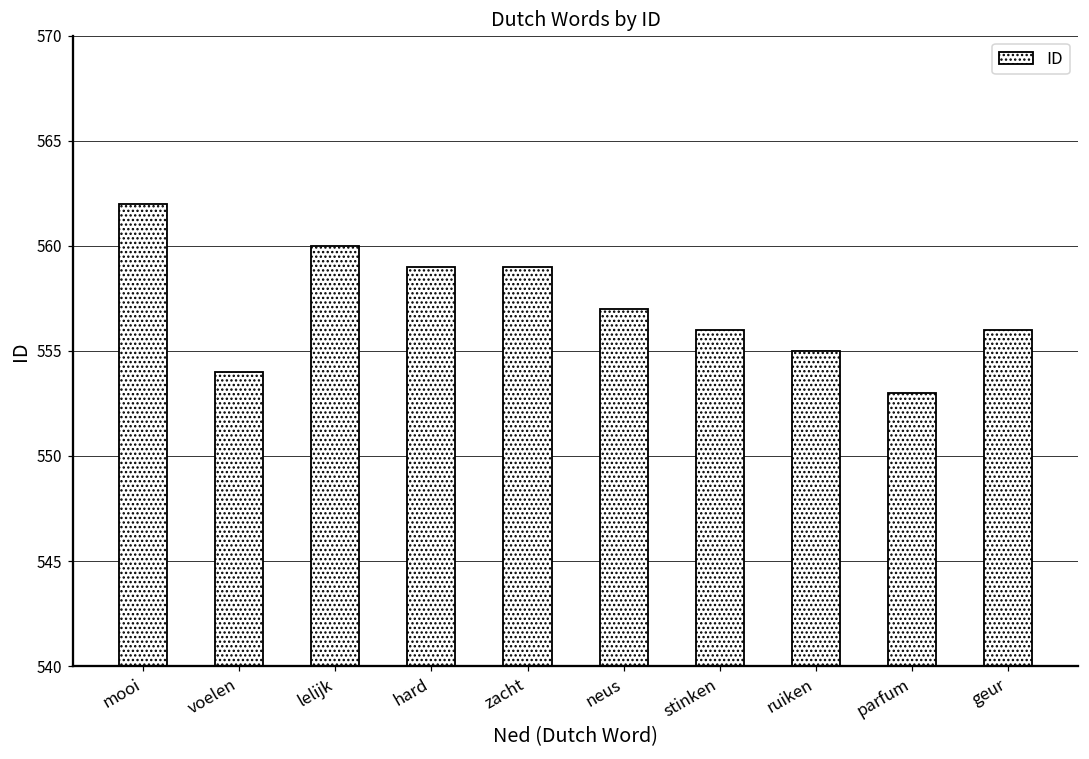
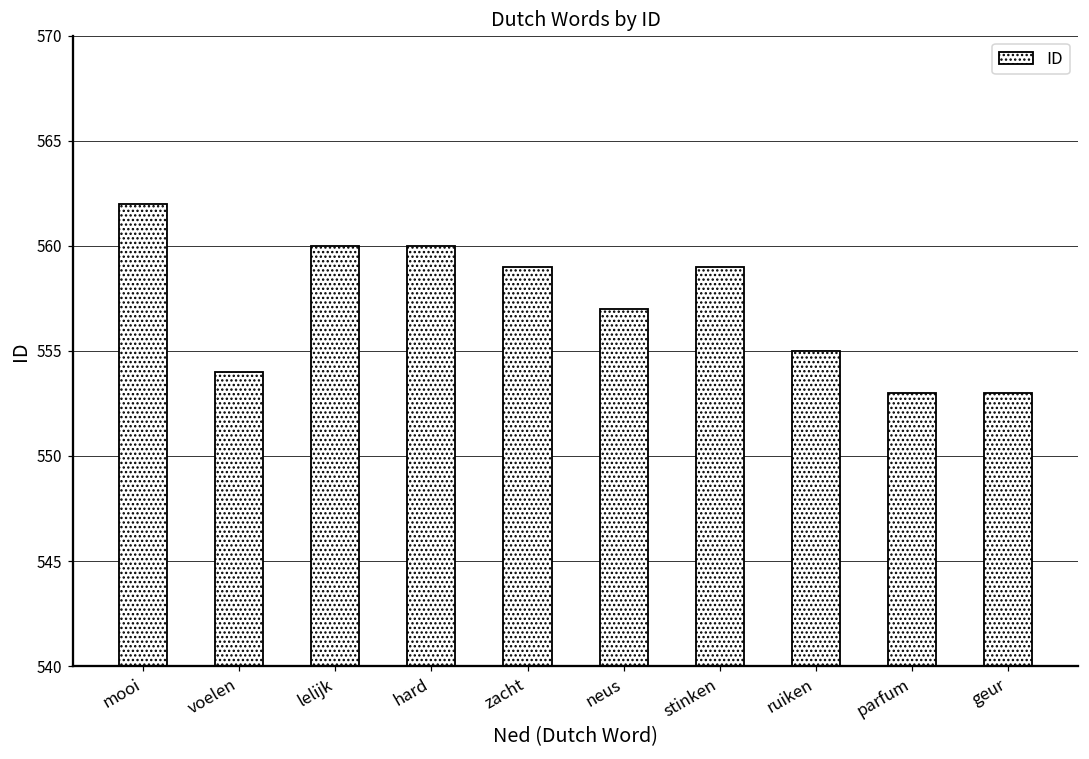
hard: 559 -> 560
stinken: 556 -> 559
geur: 556 -> 553
